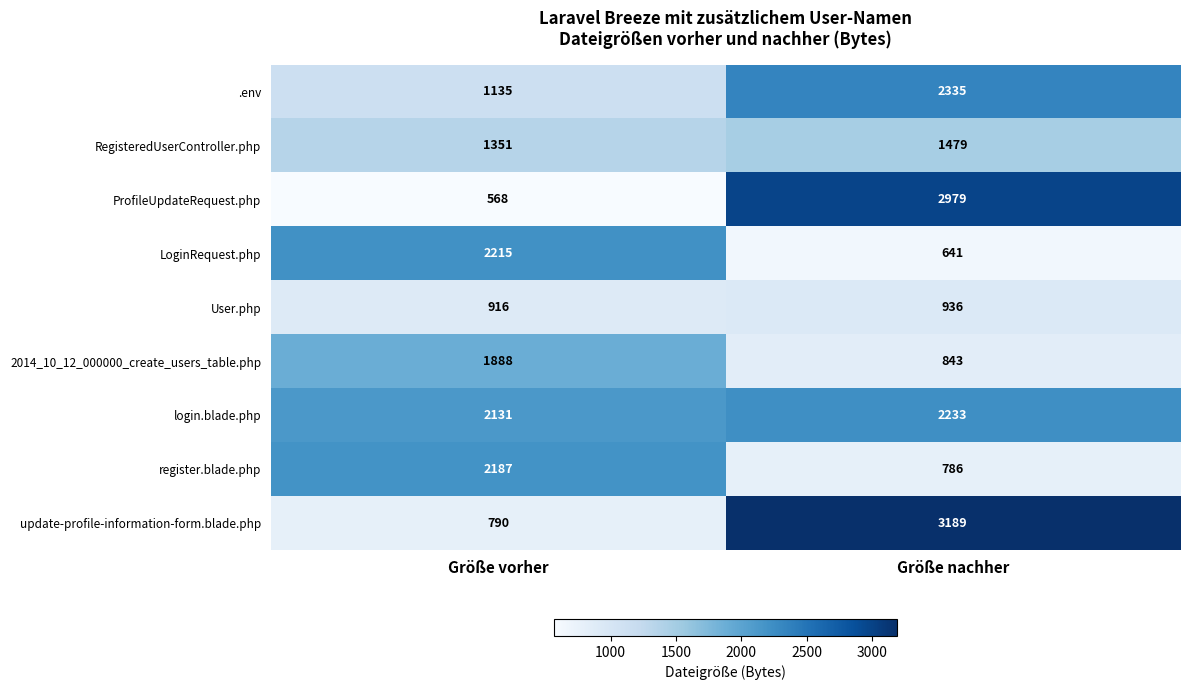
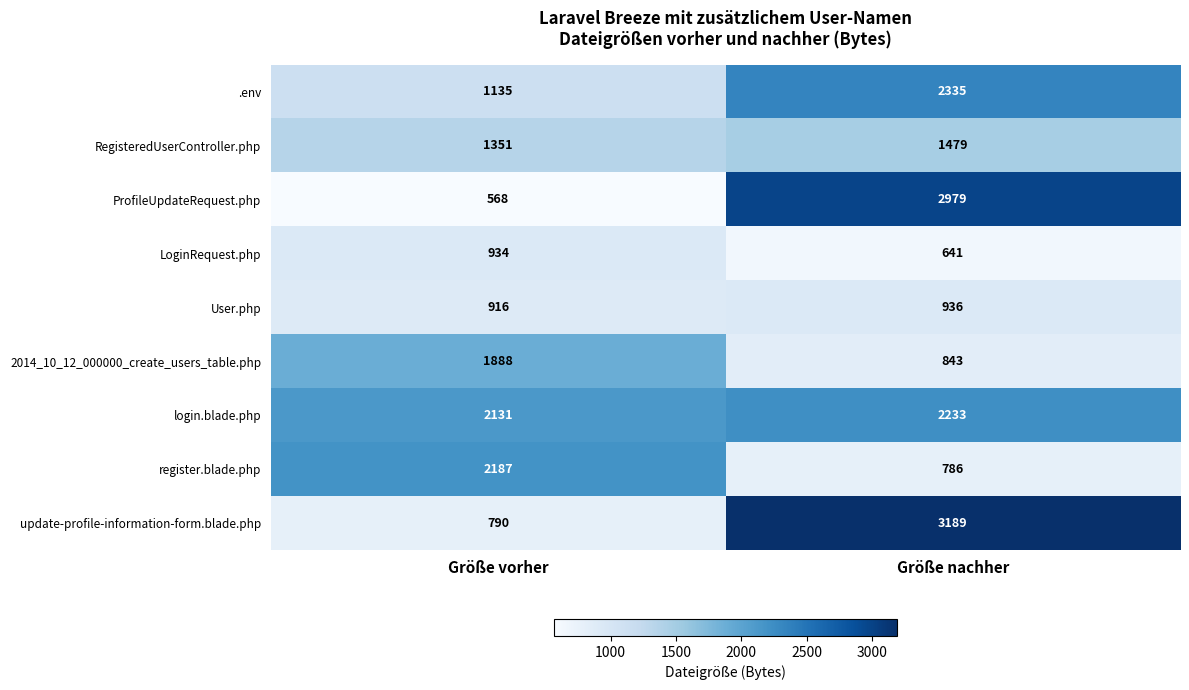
LoginRequest.php, Größe vorher: 2215 -> 934
